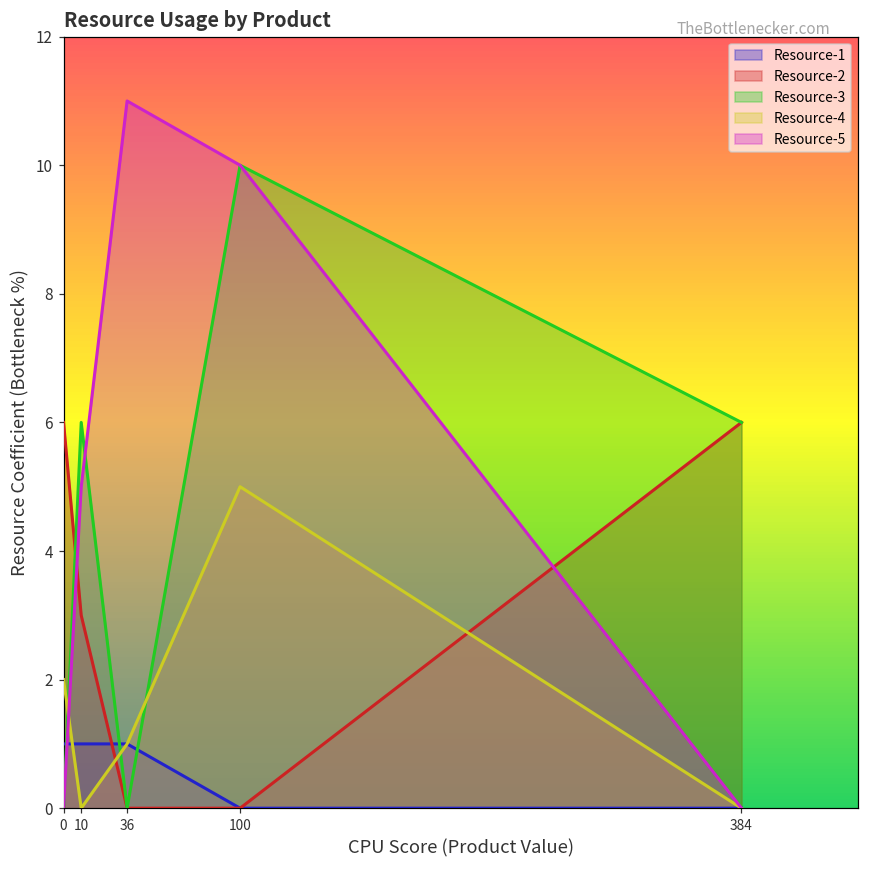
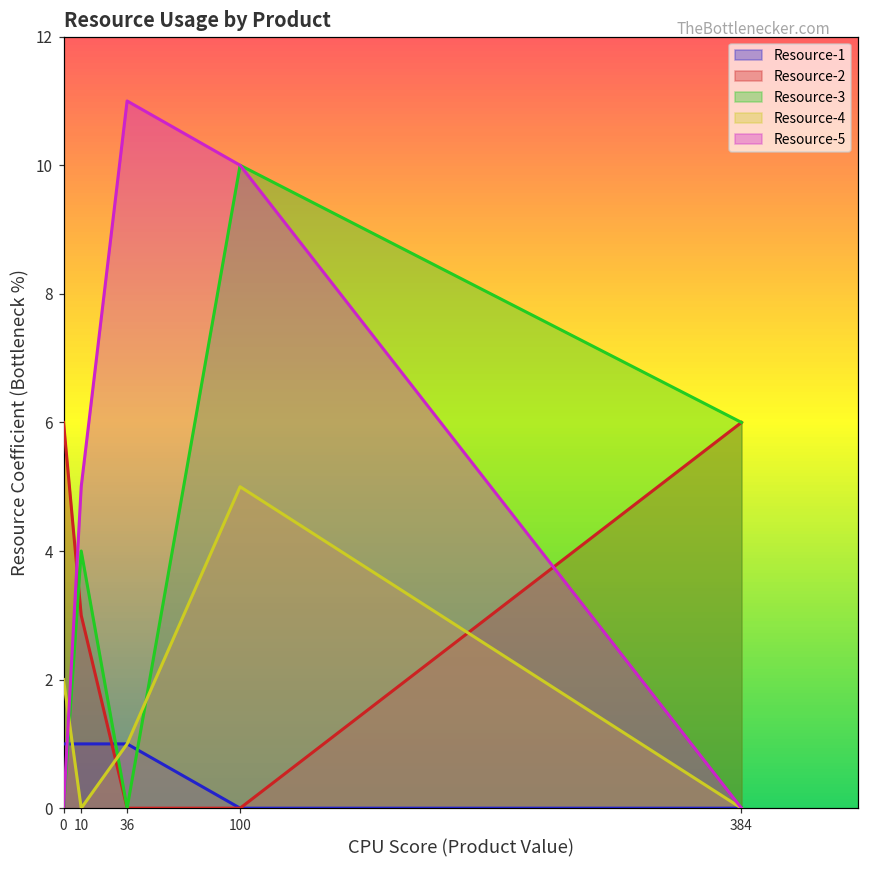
Resource-3, 10: 6 -> 4
